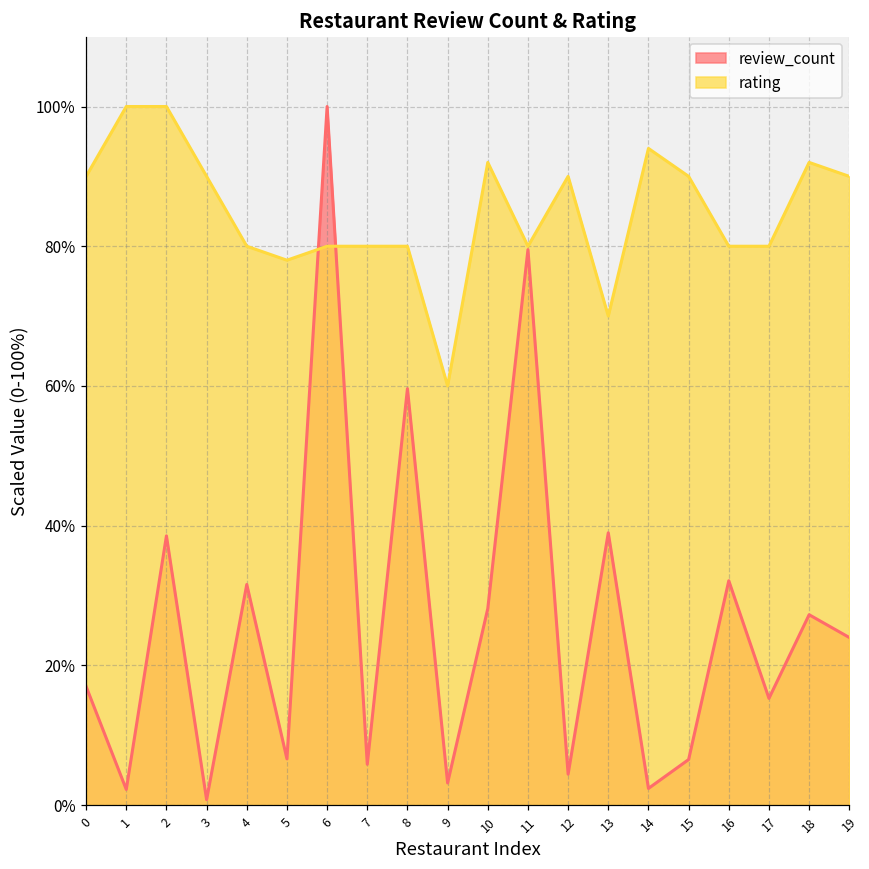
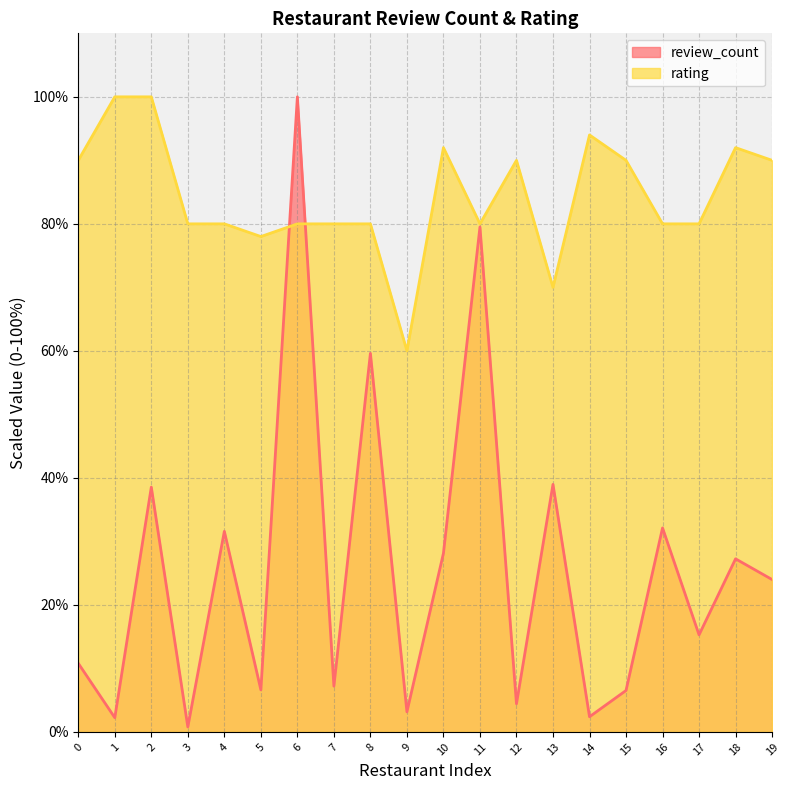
review_count, 0: 17% -> 11%
rating, 3: 90% -> 80%
review_count, 7: 6% -> 7%
